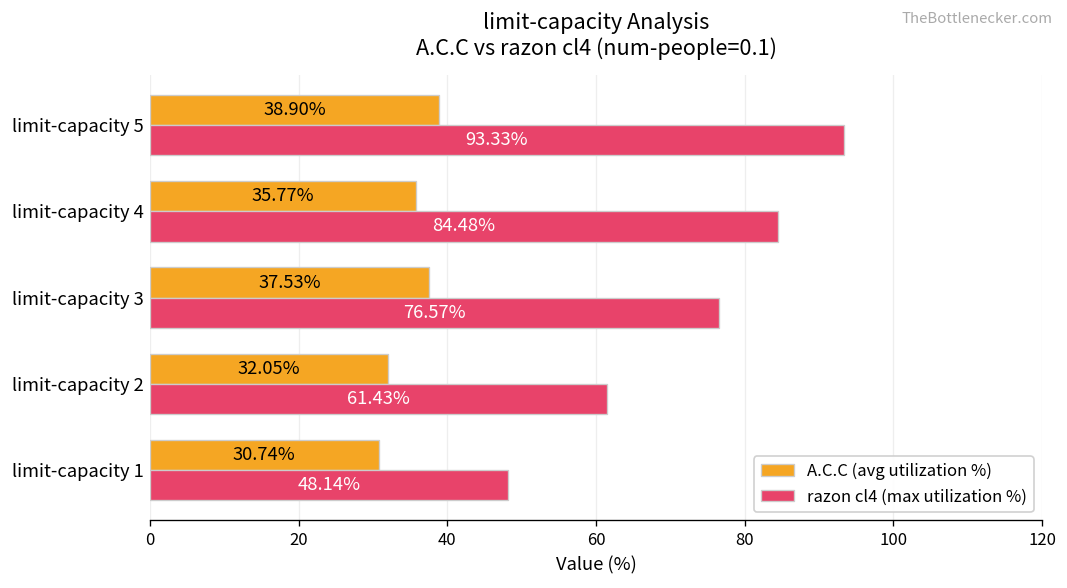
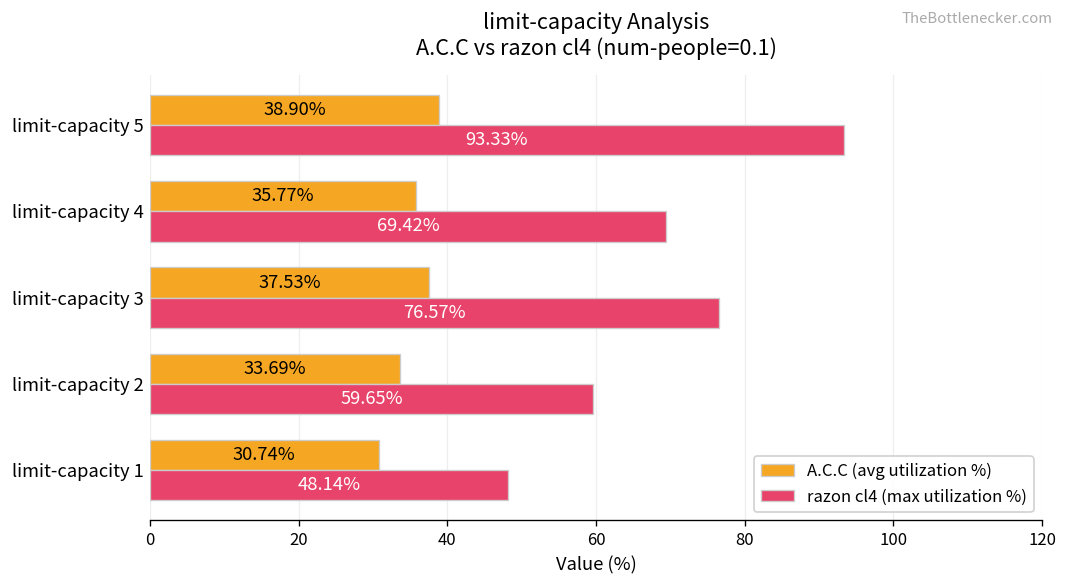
razon cl4 (max utilization %), limit-capacity 4: 84.48% -> 69.42%
A.C.C (avg utilization %), limit-capacity 2: 32.05% -> 33.69%
razon cl4 (max utilization %), limit-capacity 2: 61.43% -> 59.65%
